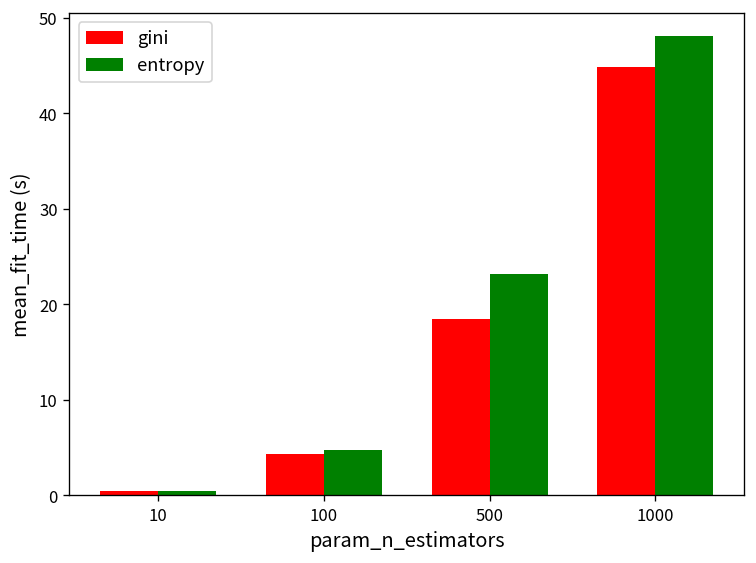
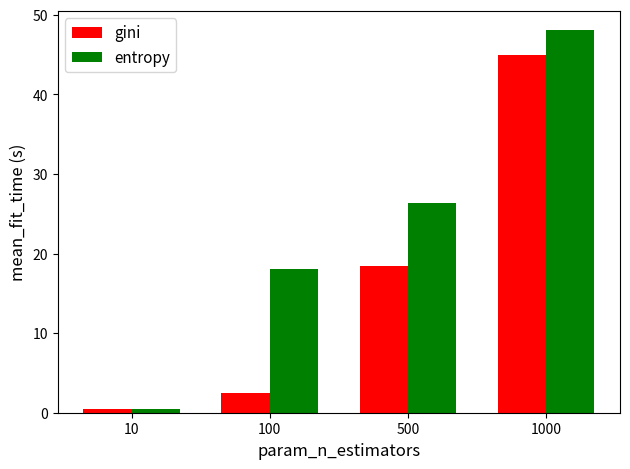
gini, 100: 4 -> 2
entropy, 100: 5 -> 18
entropy, 500: 23 -> 26
